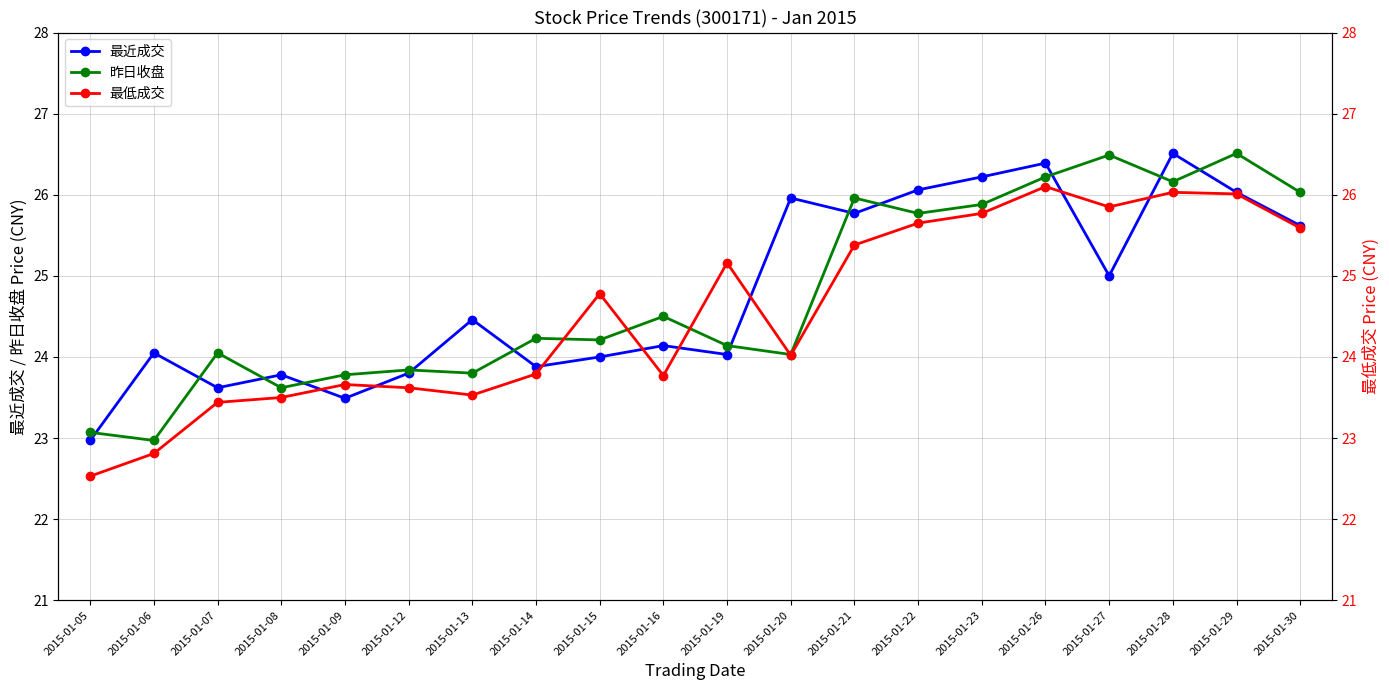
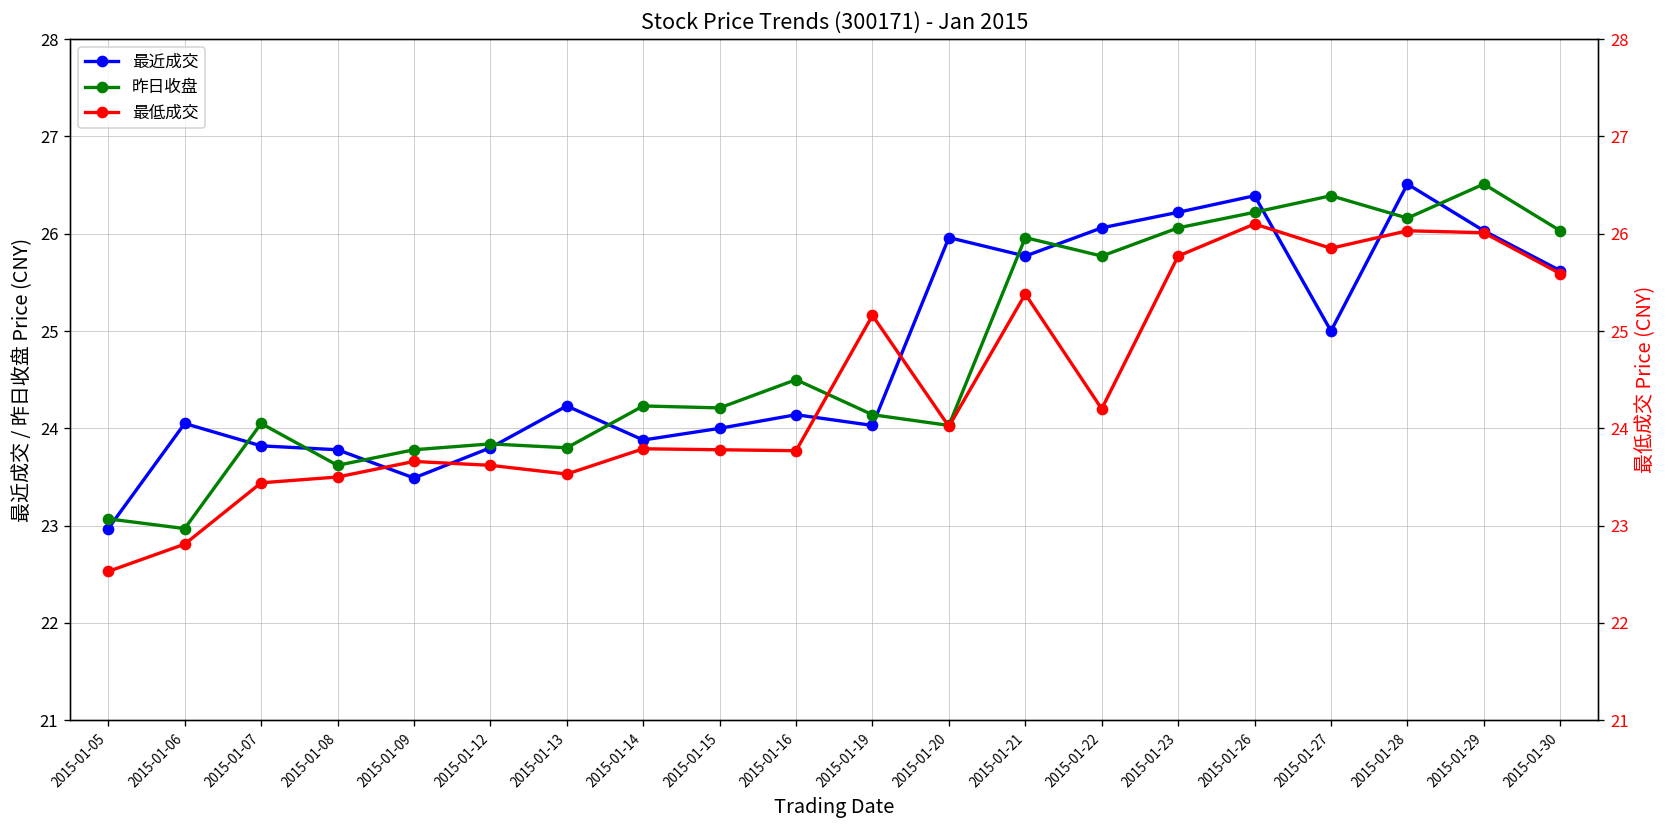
最近成交, 2015-01-07: 23.6 -> 23.8
最近成交, 2015-01-13: 24.5 -> 24.2
昨日收盘, 2015-01-23: 25.9 -> 26.1
昨日收盘, 2015-01-27: 26.5 -> 26.4
最低成交, 2015-01-15: 24.8 -> 23.8
最低成交, 2015-01-22: 25.7 -> 24.2
